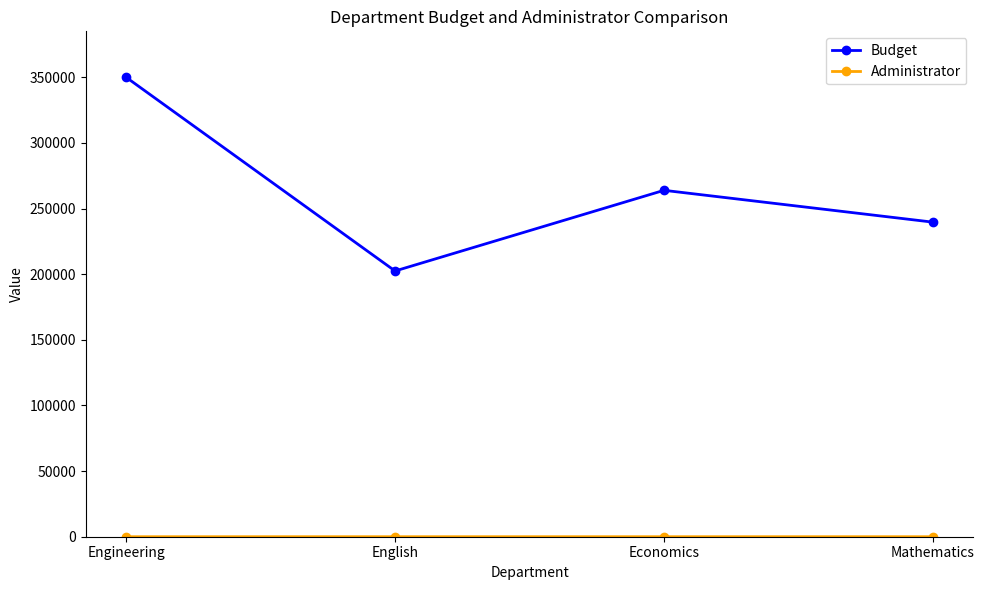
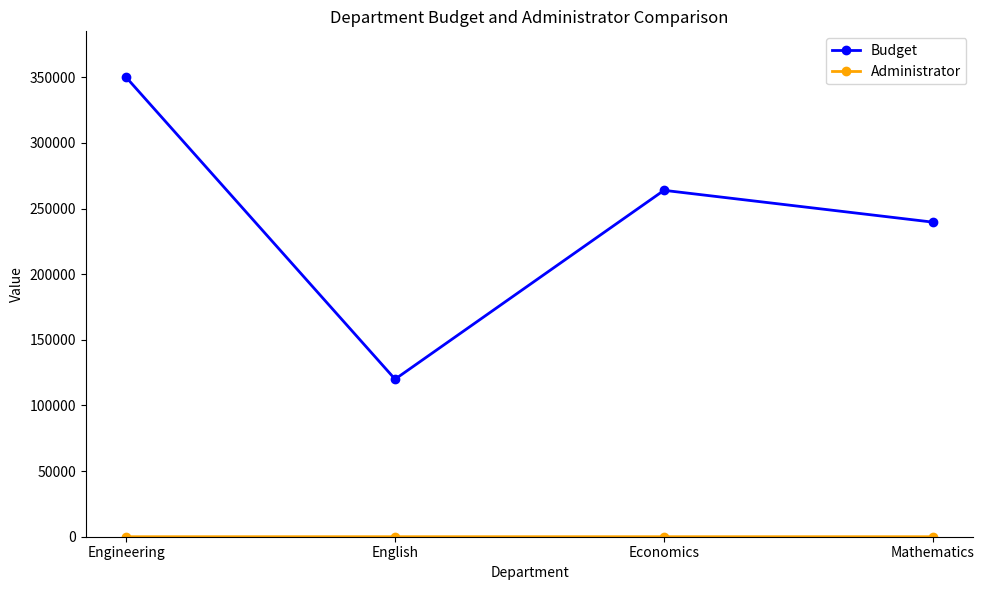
Budget, English: 202000 -> 120000
